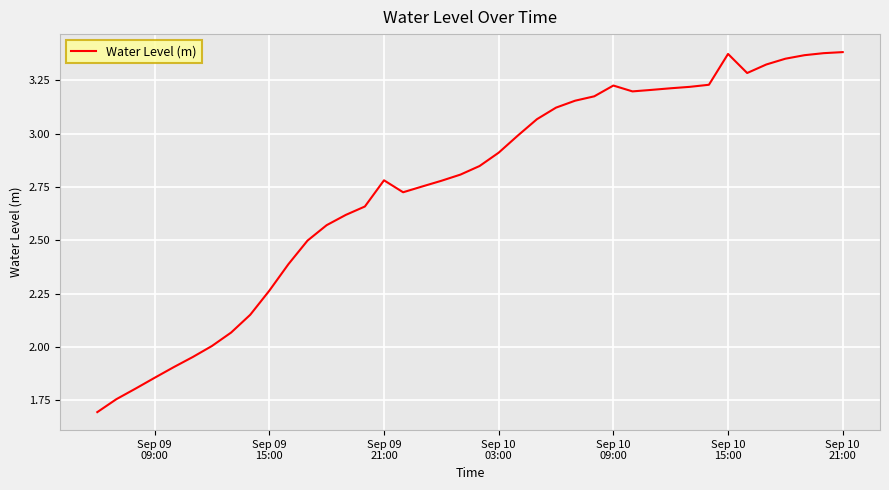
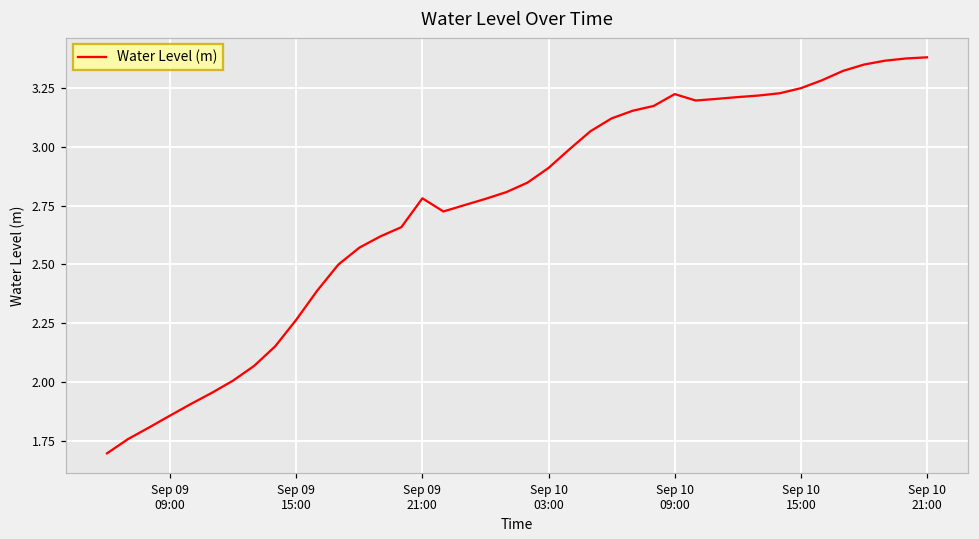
Sep 10 15:00: 3.37 -> 3.25
